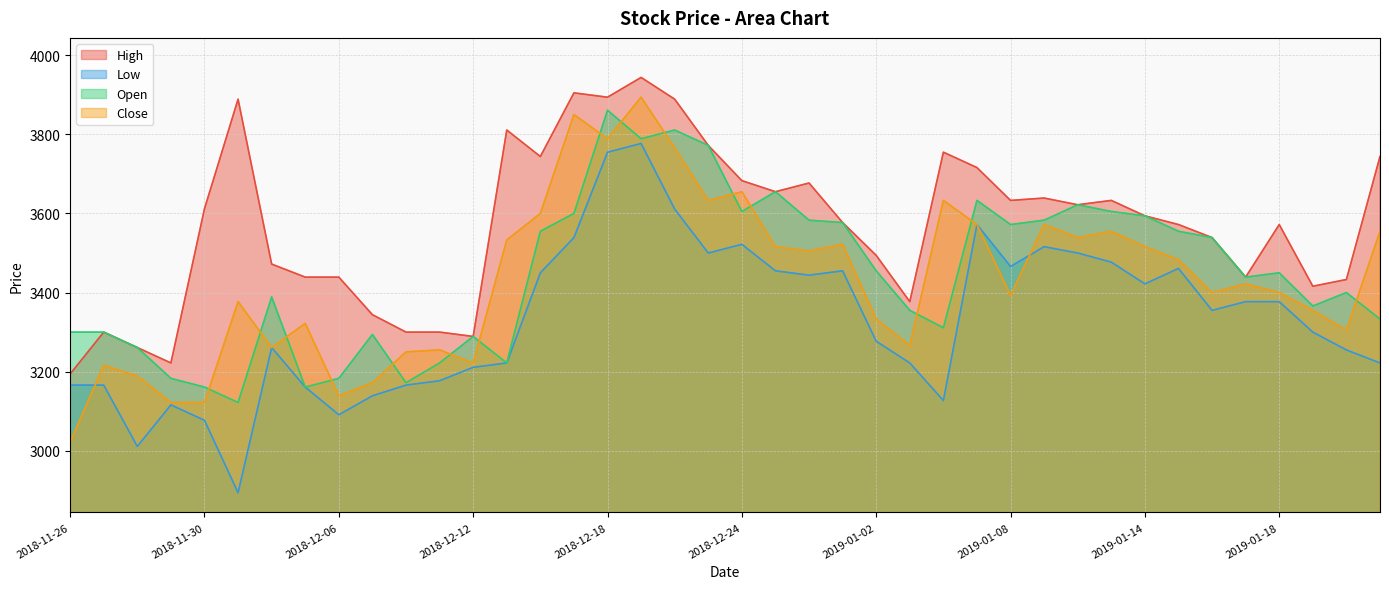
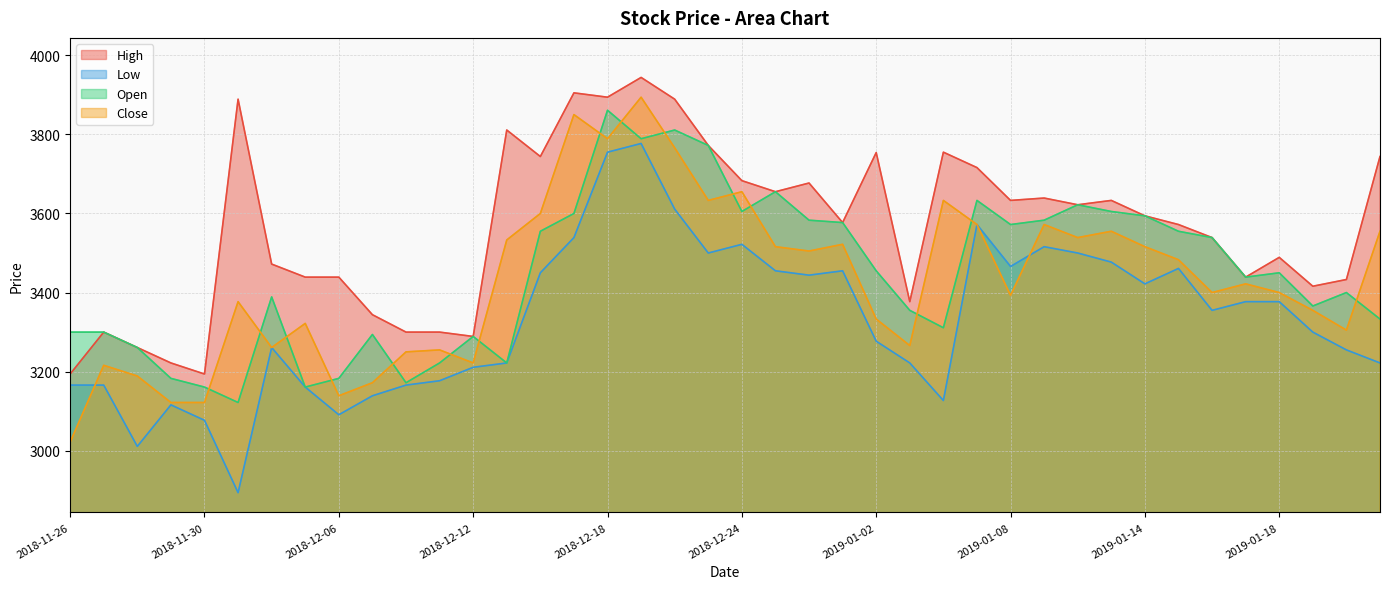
High, 2018-11-30: 3610 -> 3190
High, 2019-01-02: 3490 -> 3750
High, 2019-01-18: 3570 -> 3490
